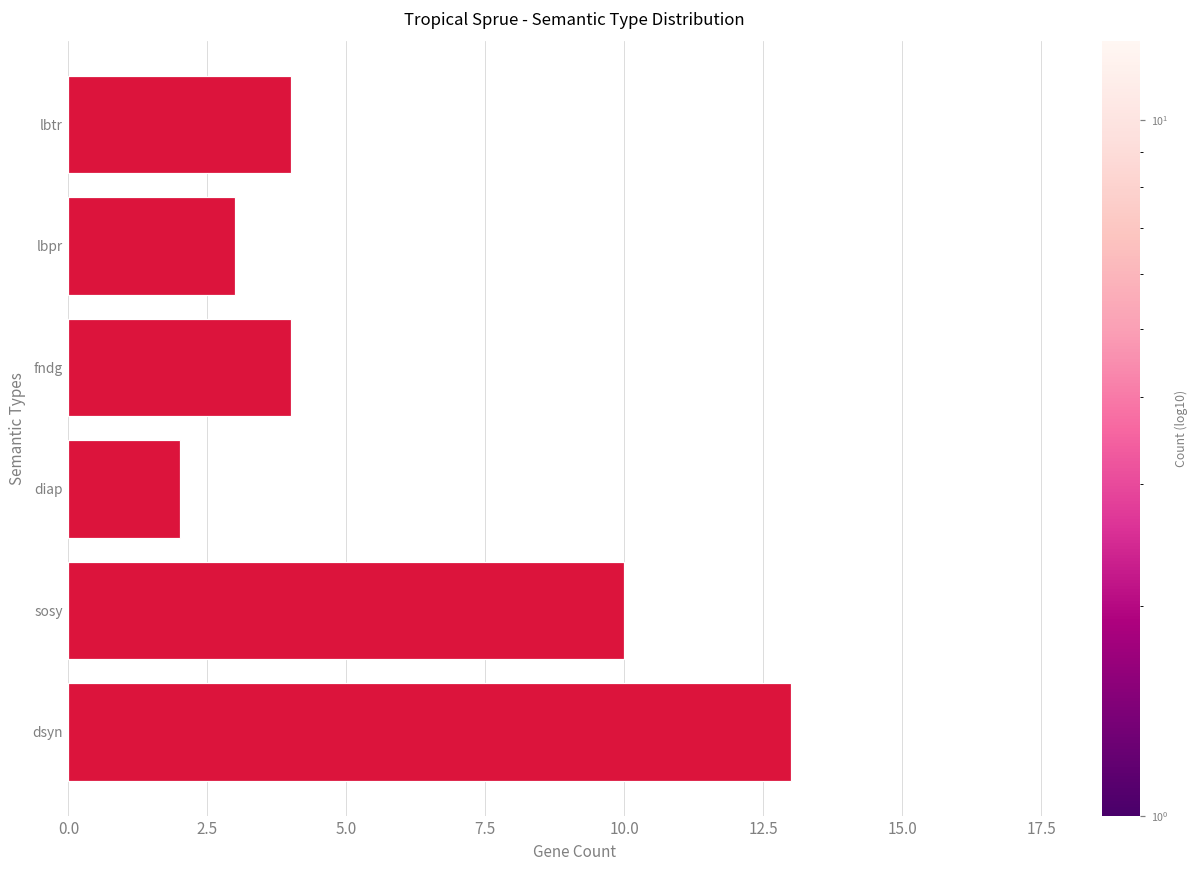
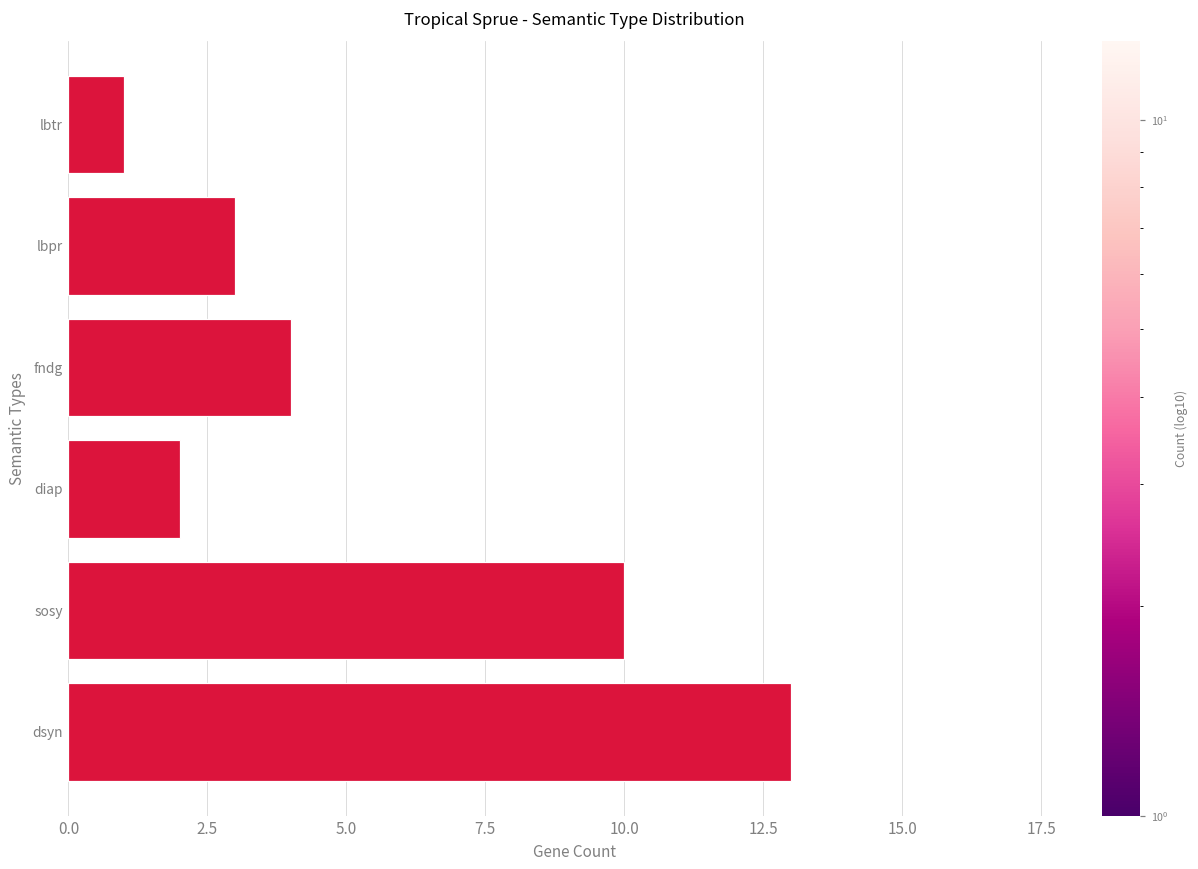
lbtr: 4 -> 1
